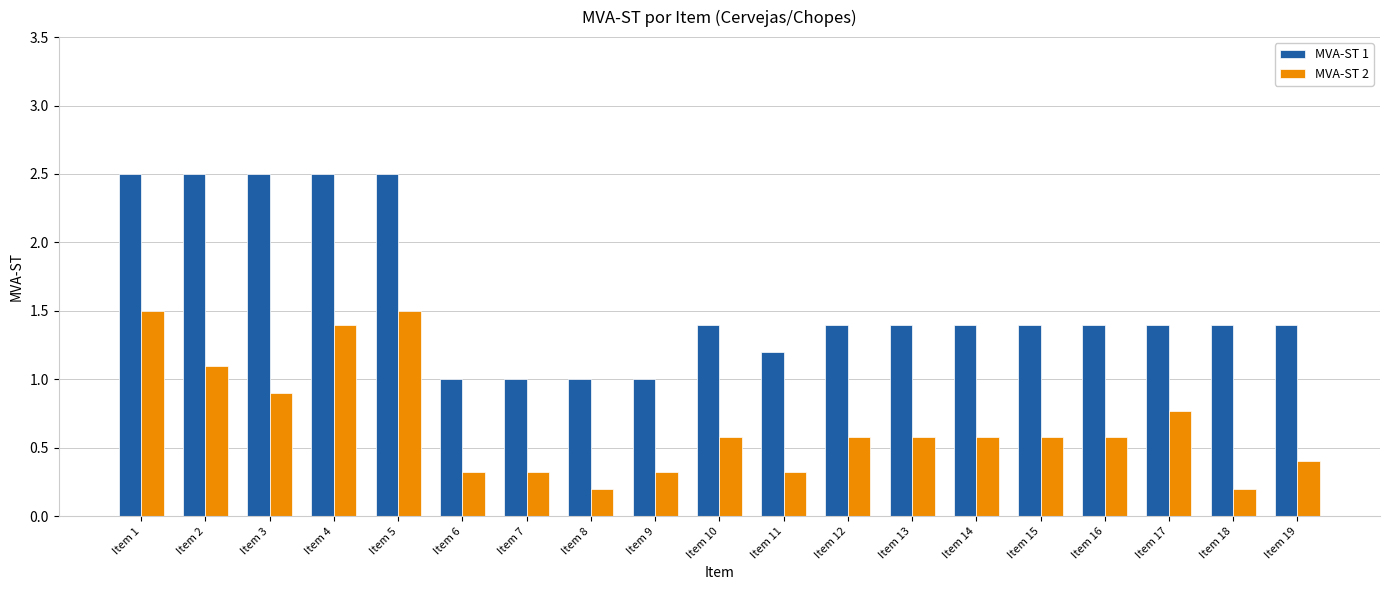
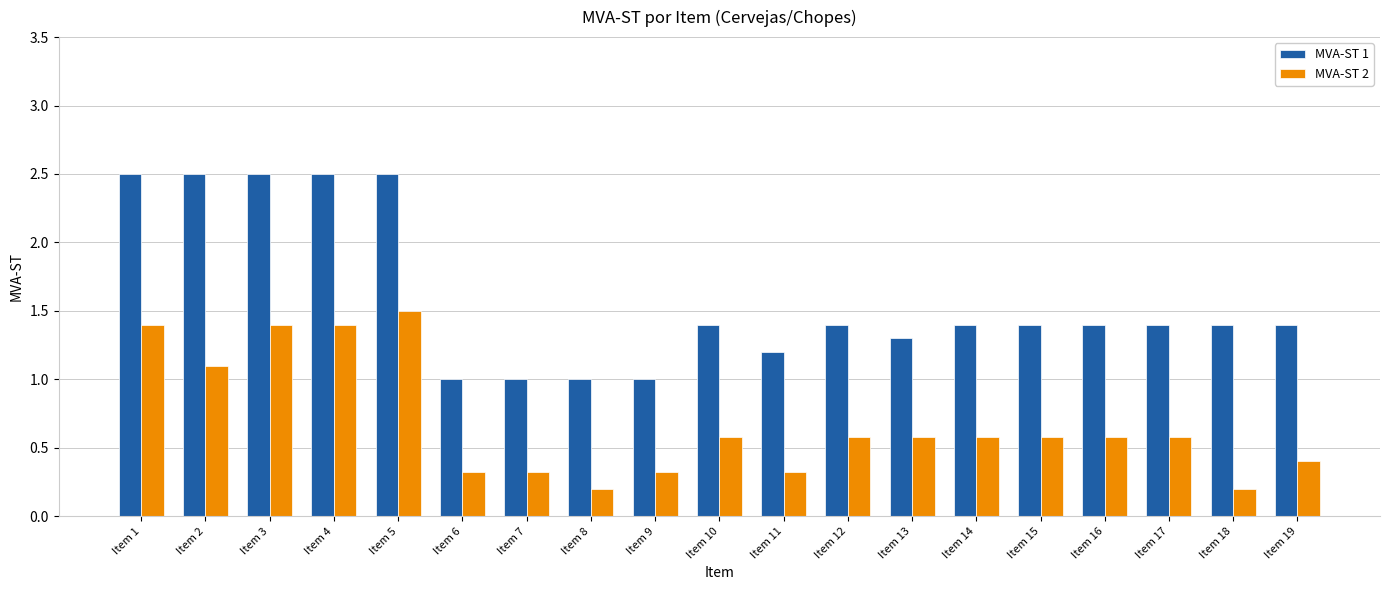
MVA-ST 2, Item 1: 1.5 -> 1.4
MVA-ST 2, Item 3: 0.9 -> 1.4
MVA-ST 1, Item 13: 1.4 -> 1.3
MVA-ST 2, Item 17: 0.77 -> 0.58
